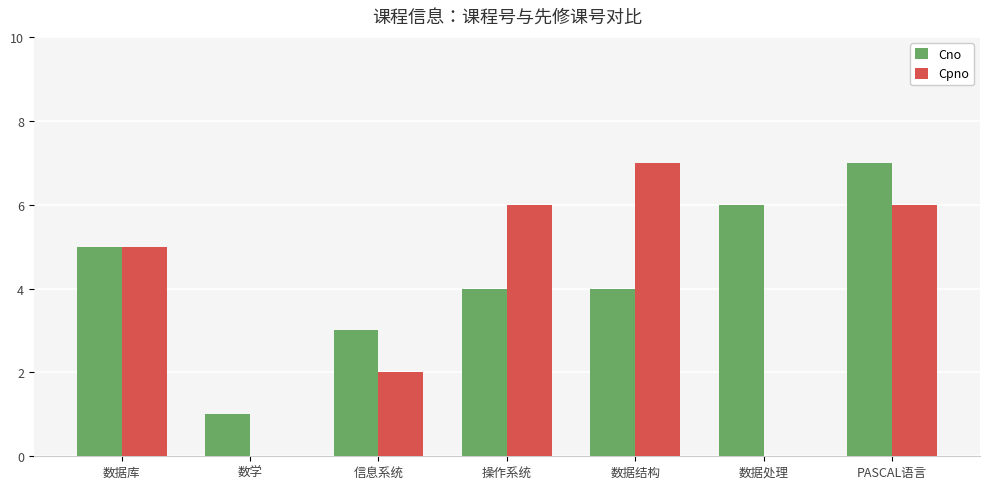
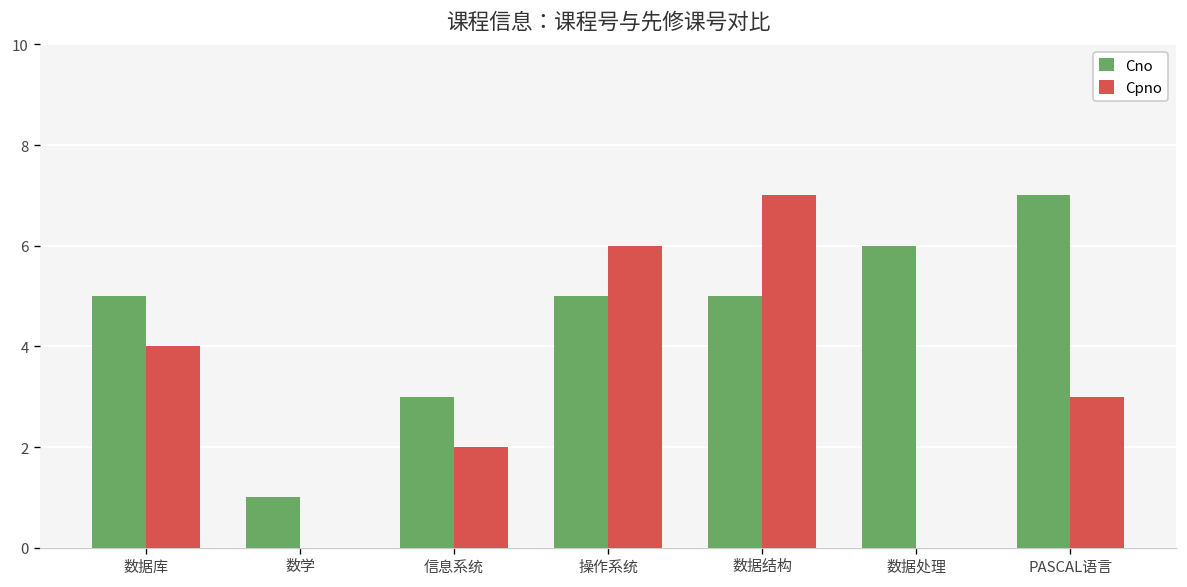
Cpno, 数据库: 5 -> 4
Cno, 操作系统: 4 -> 5
Cno, 数据结构: 4 -> 5
Cpno, PASCAL语言: 6 -> 3
